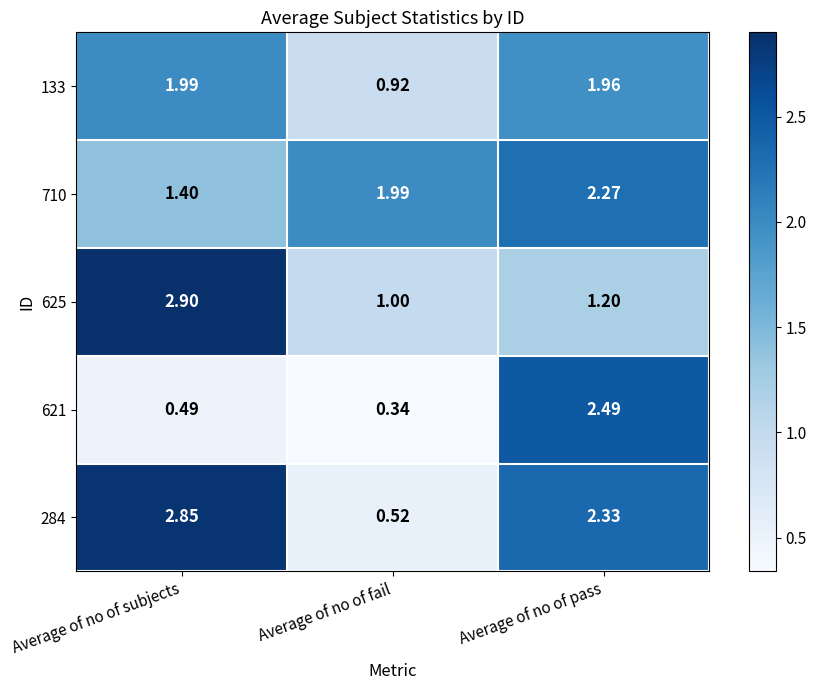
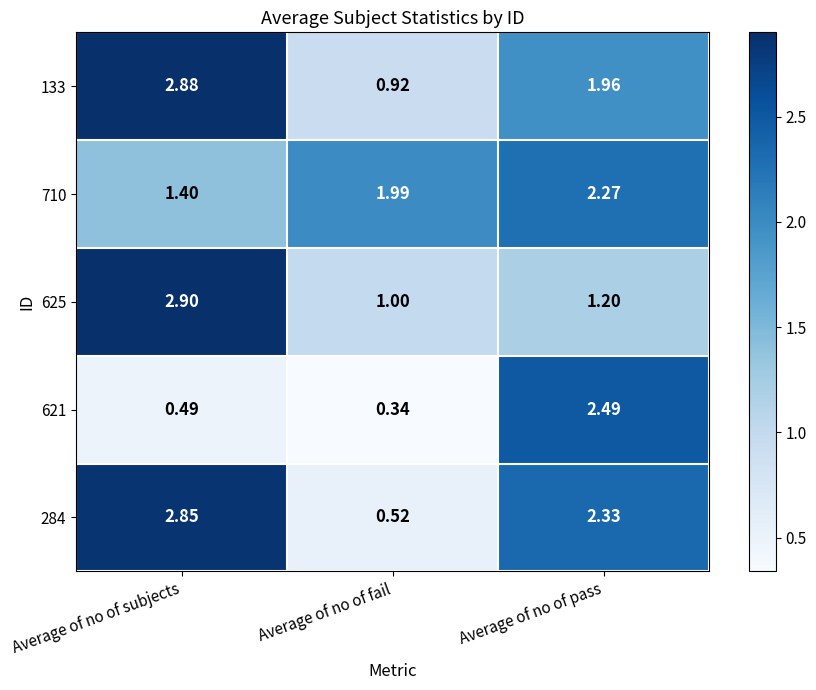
133, Average of no of subjects: 1.99 -> 2.88
